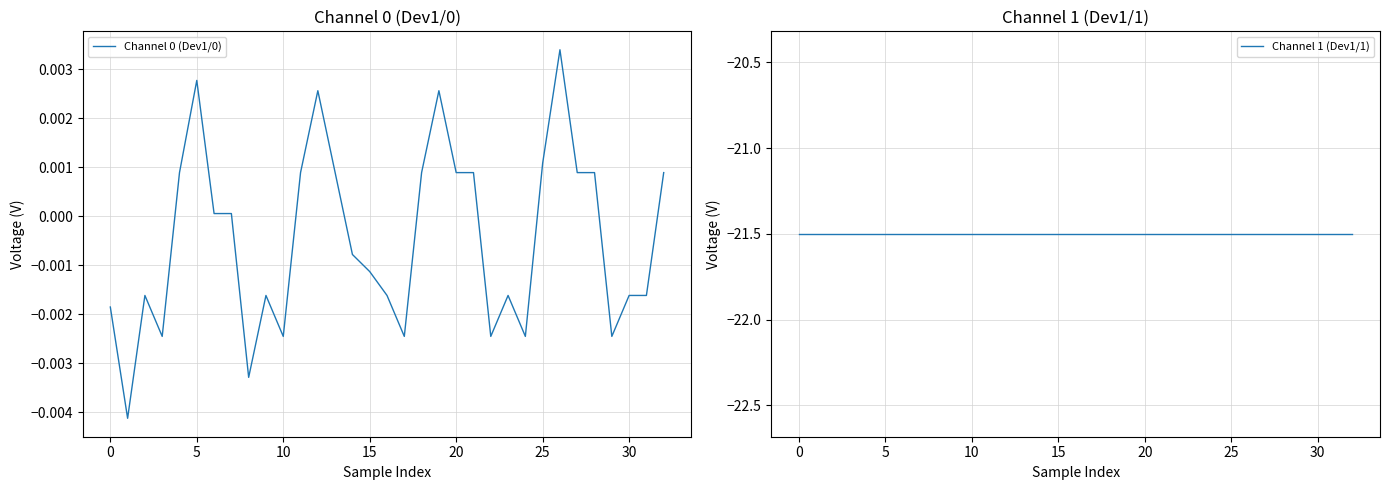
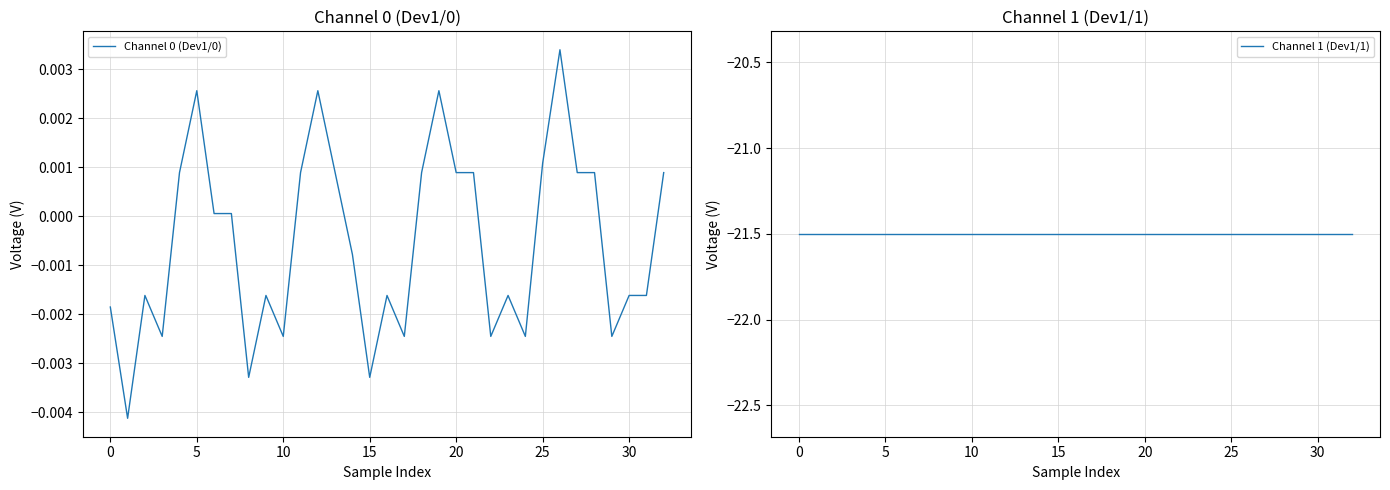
Channel 0 (Dev1/0), 5: 0.0028 -> 0.0026
Channel 0 (Dev1/0), 15: -0.0011 -> -0.0033
